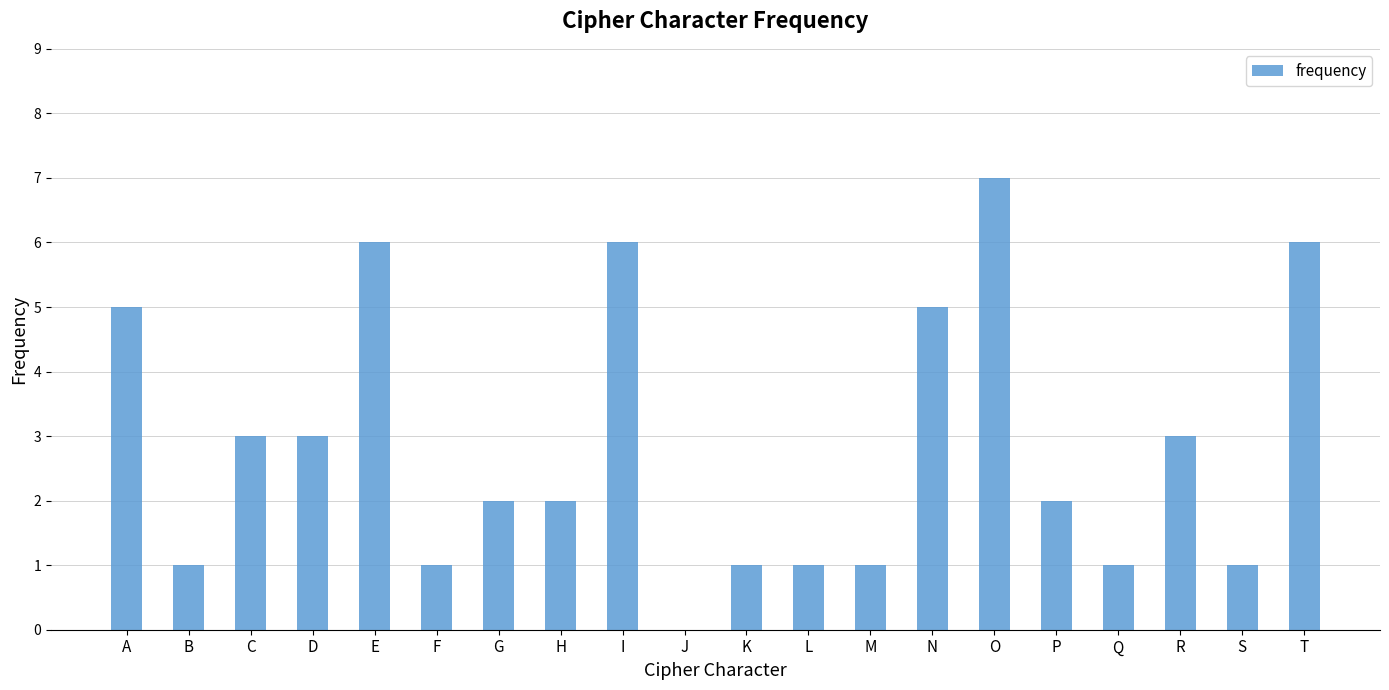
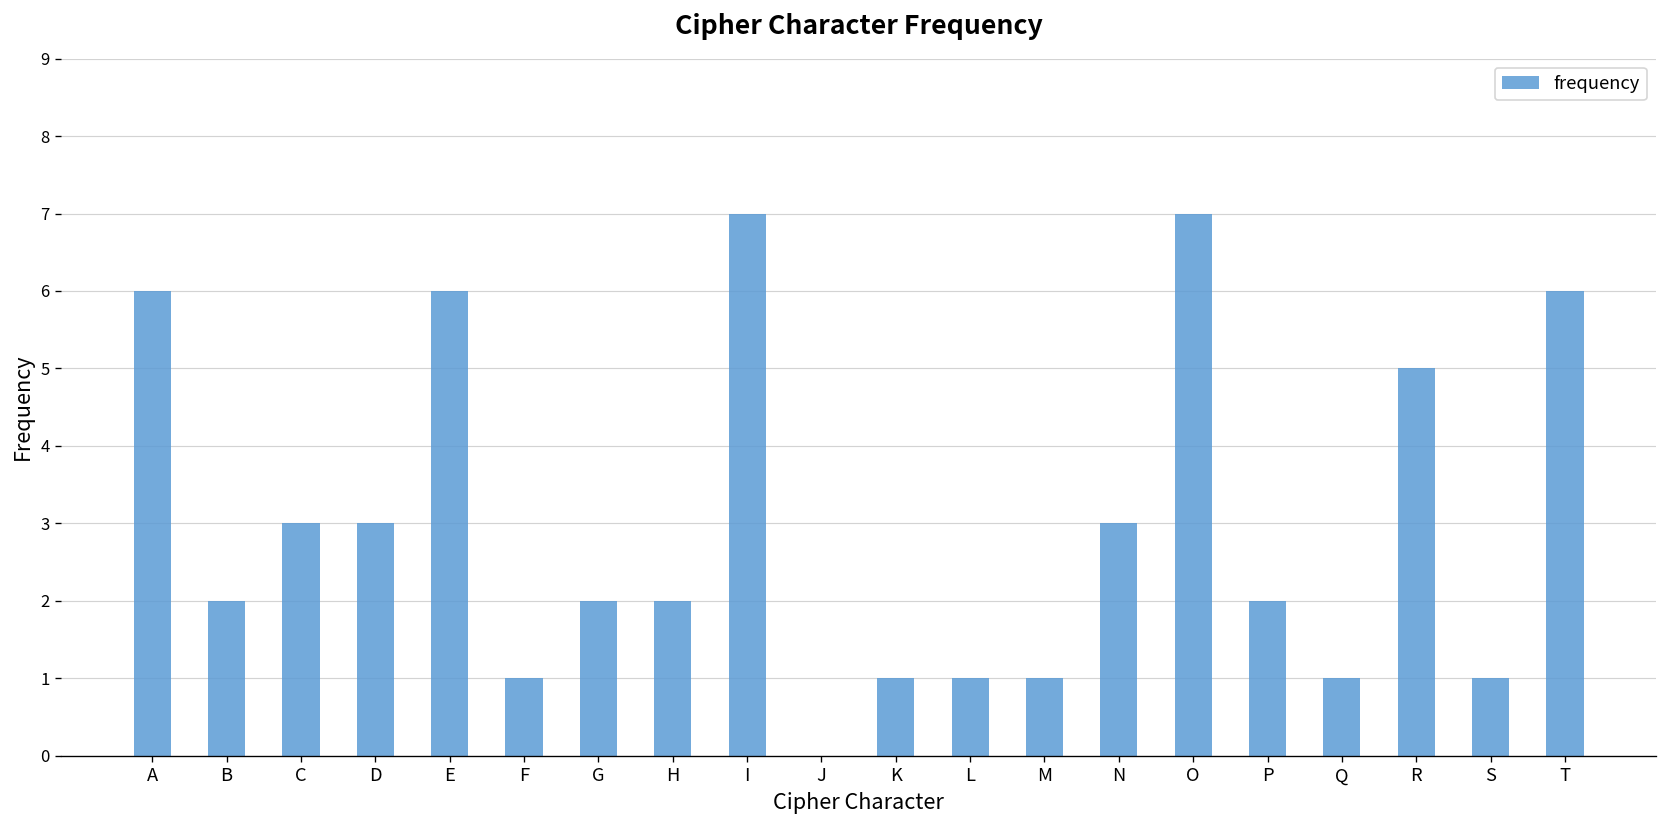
A: 5 -> 6
B: 1 -> 2
I: 6 -> 7
N: 5 -> 3
R: 3 -> 5
